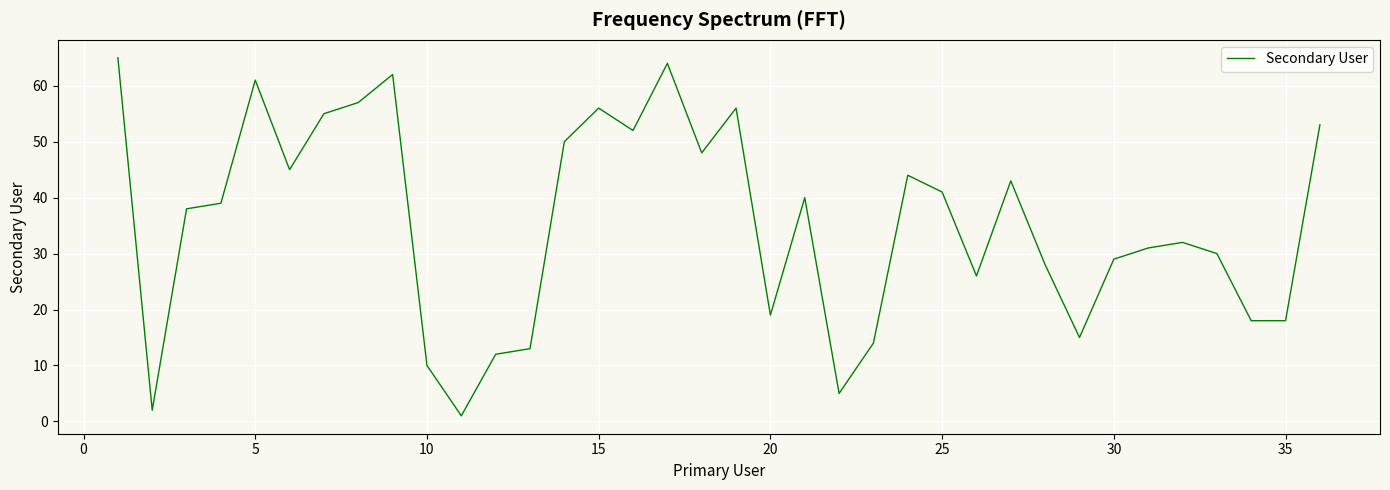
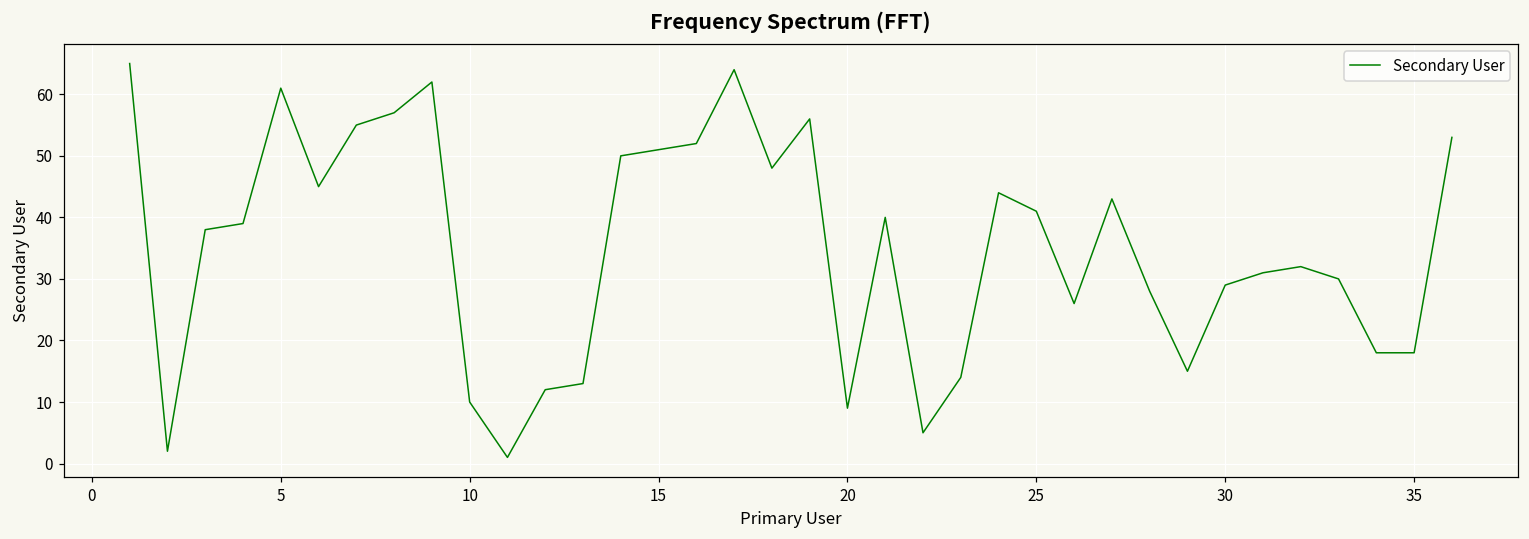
15: 56 -> 51
20: 19 -> 9
